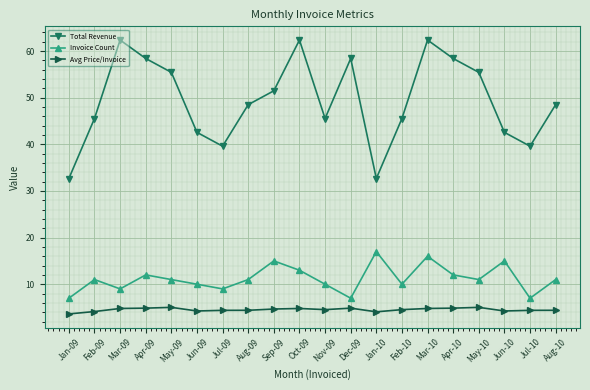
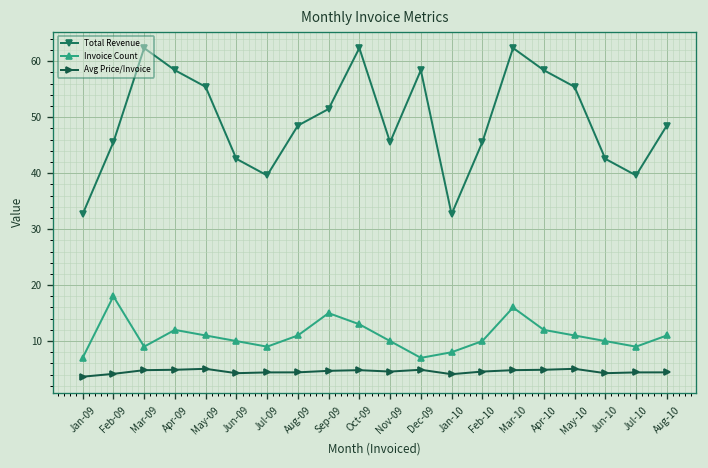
Invoice Count, Feb-09: 11 -> 18
Invoice Count, Jan-10: 17 -> 8
Invoice Count, Jun-10: 15 -> 10
Invoice Count, Jul-10: 7 -> 9
